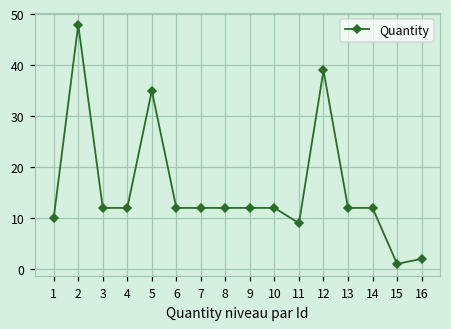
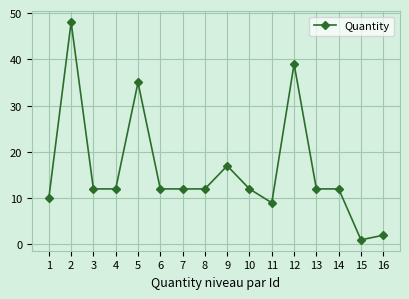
9: 12 -> 17
